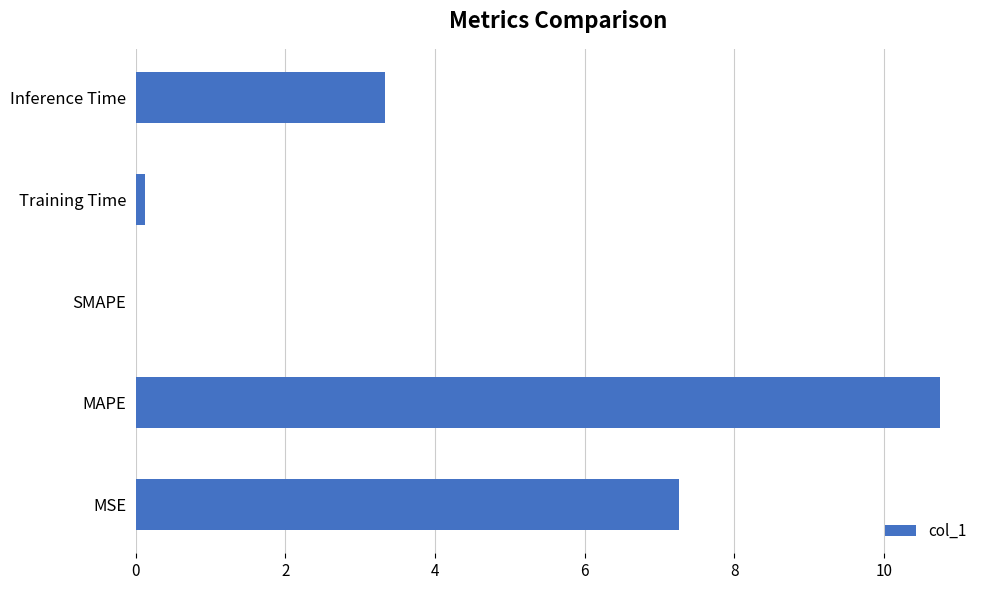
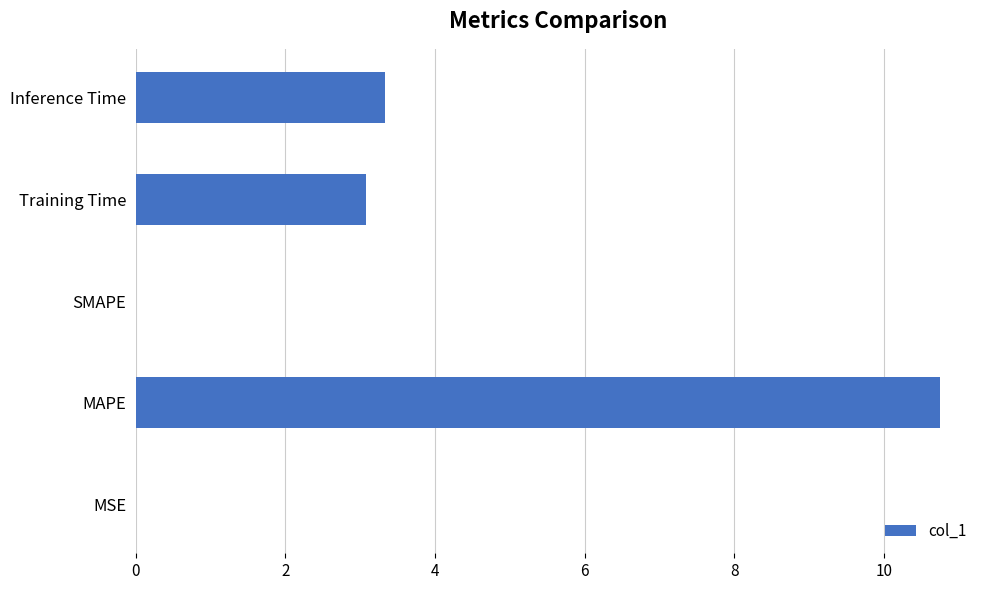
Training Time: 0.1 -> 3.1
MSE: 7.3 -> 0.0
